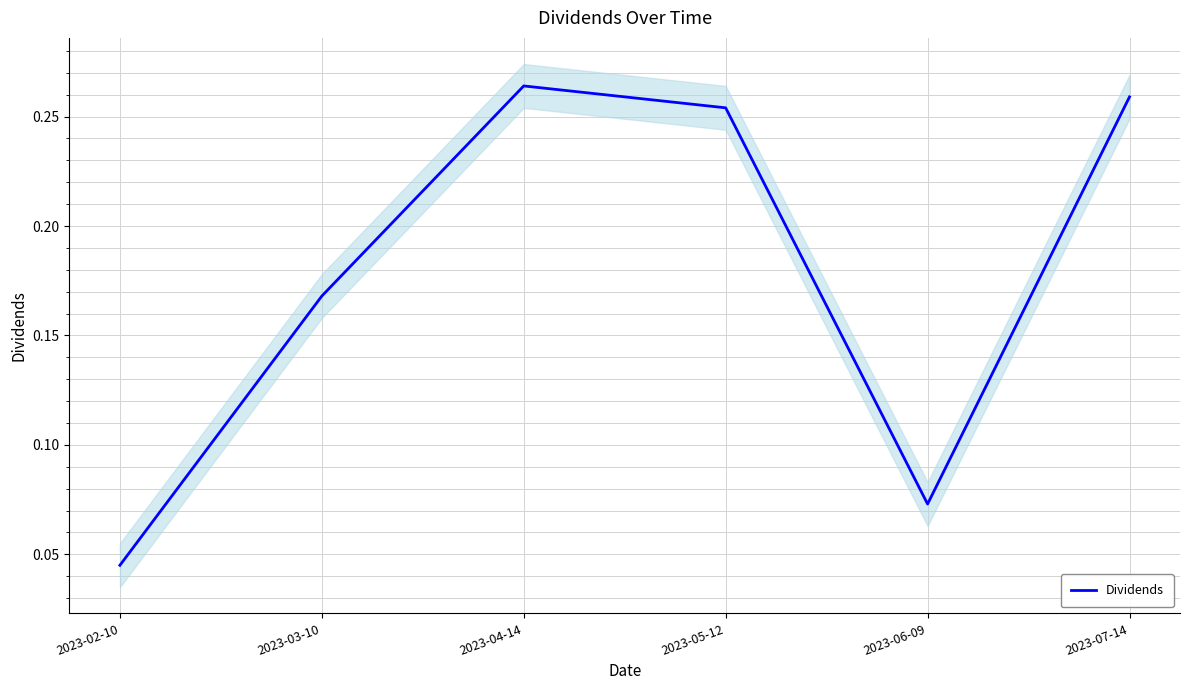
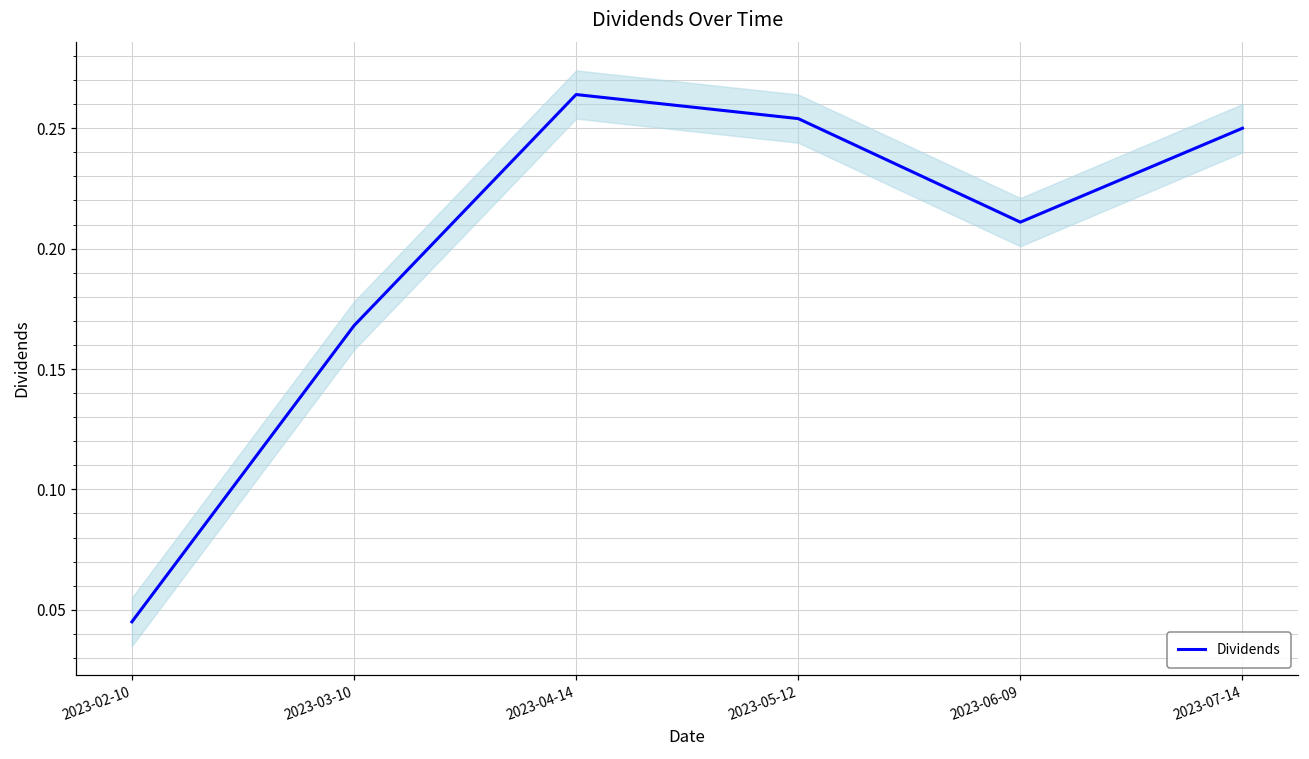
Dividends, 2023-06-09: 0.073 -> 0.211
Dividends, 2023-07-14: 0.259 -> 0.250
